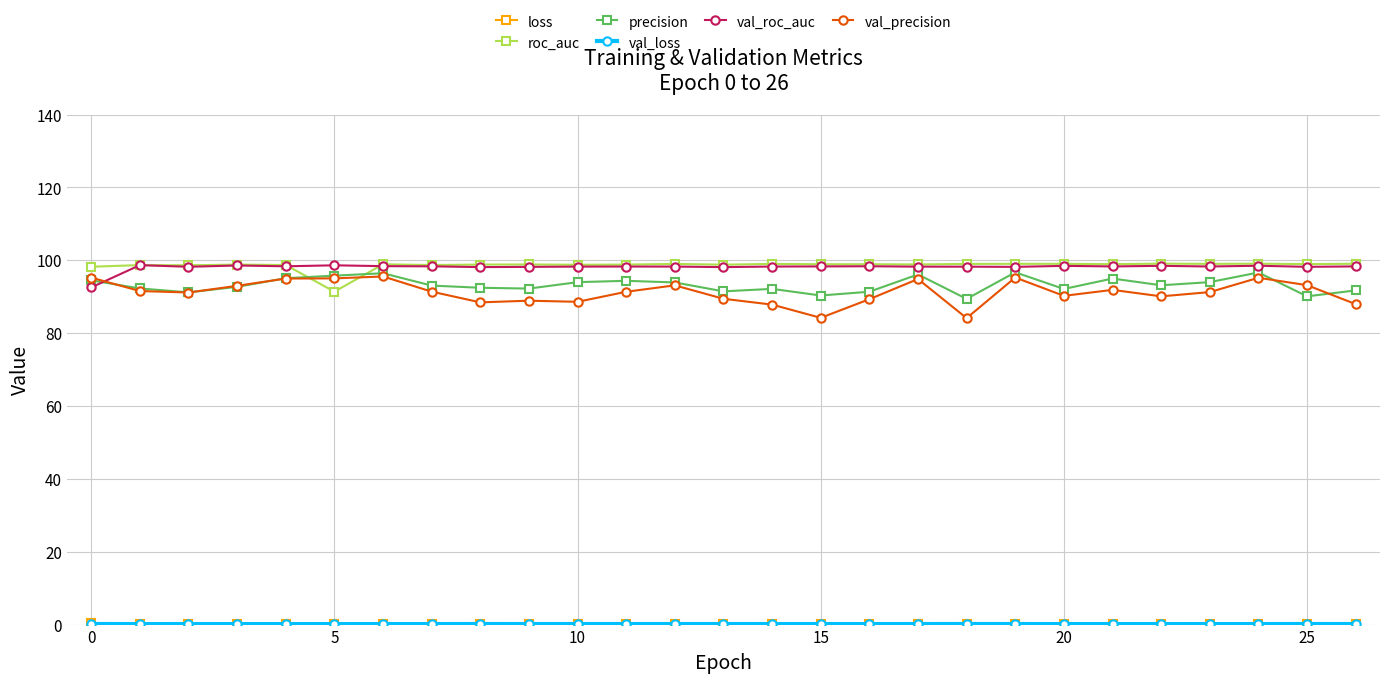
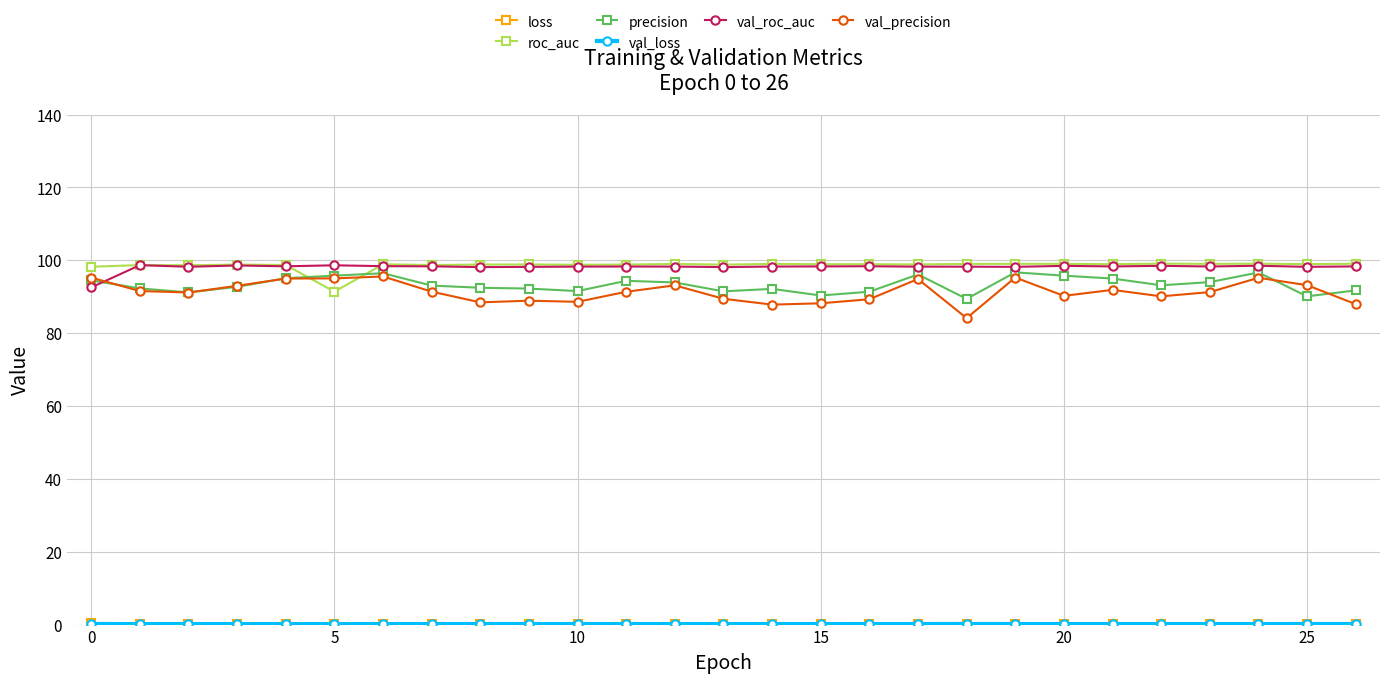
precision, 10: 94 -> 92
val_precision, 15: 84 -> 88
precision, 20: 92 -> 96
